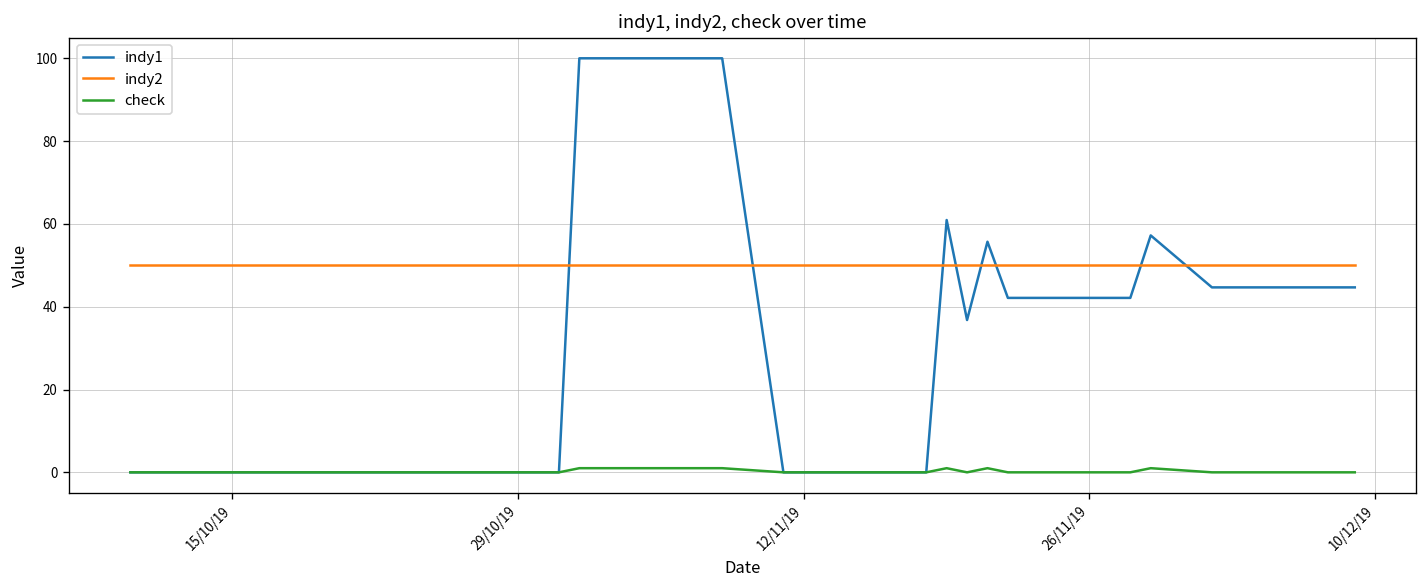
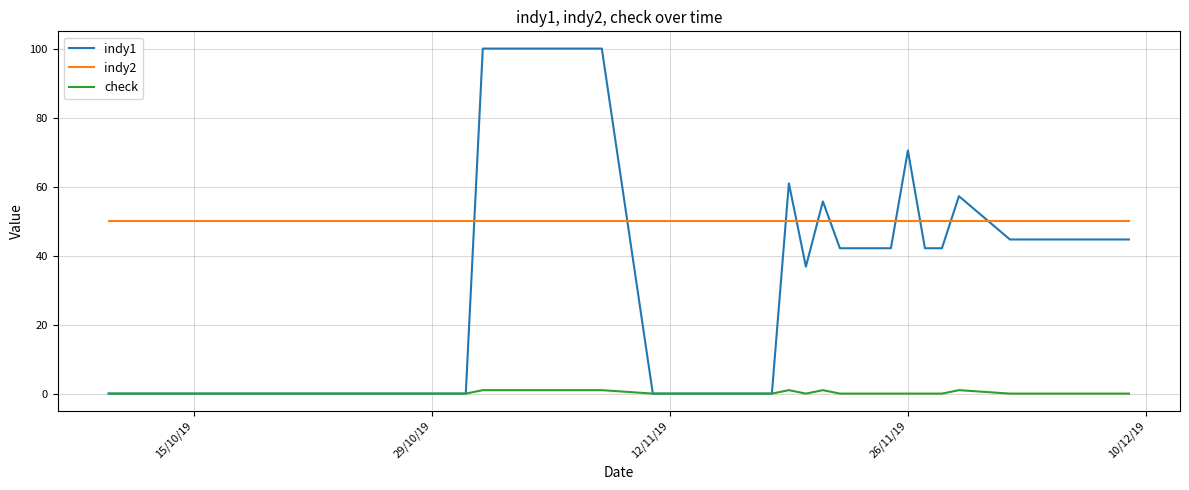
indy1, 26/11/19: 42 -> 70
